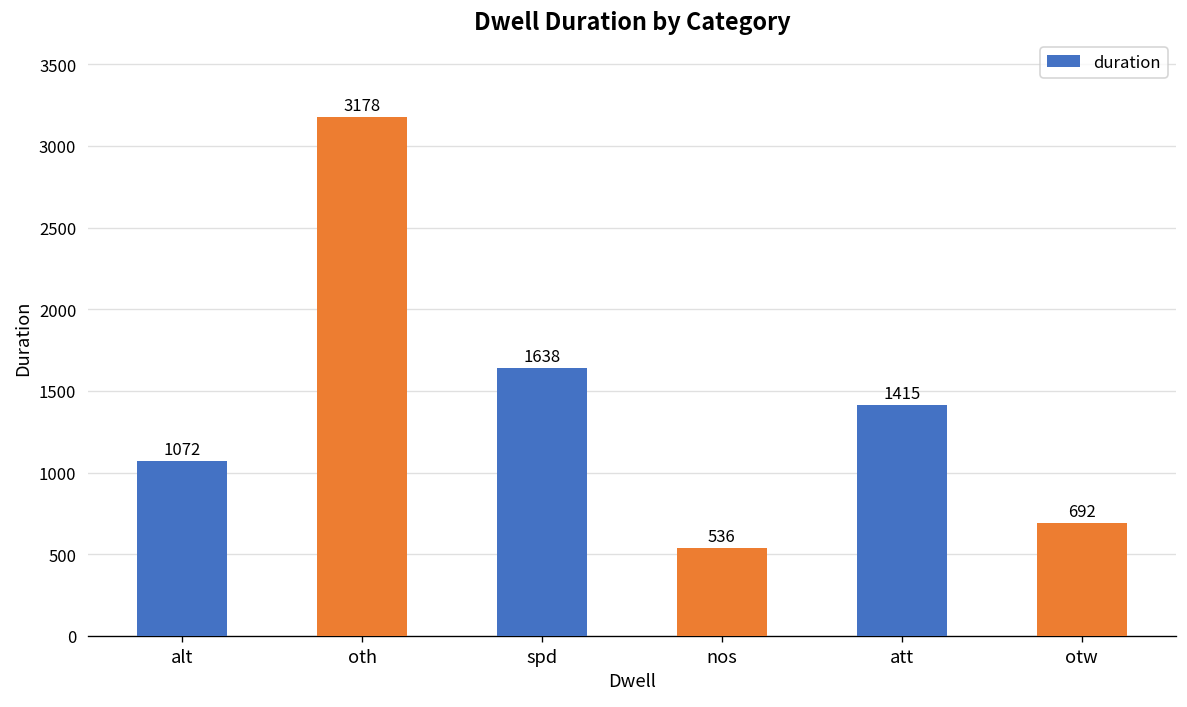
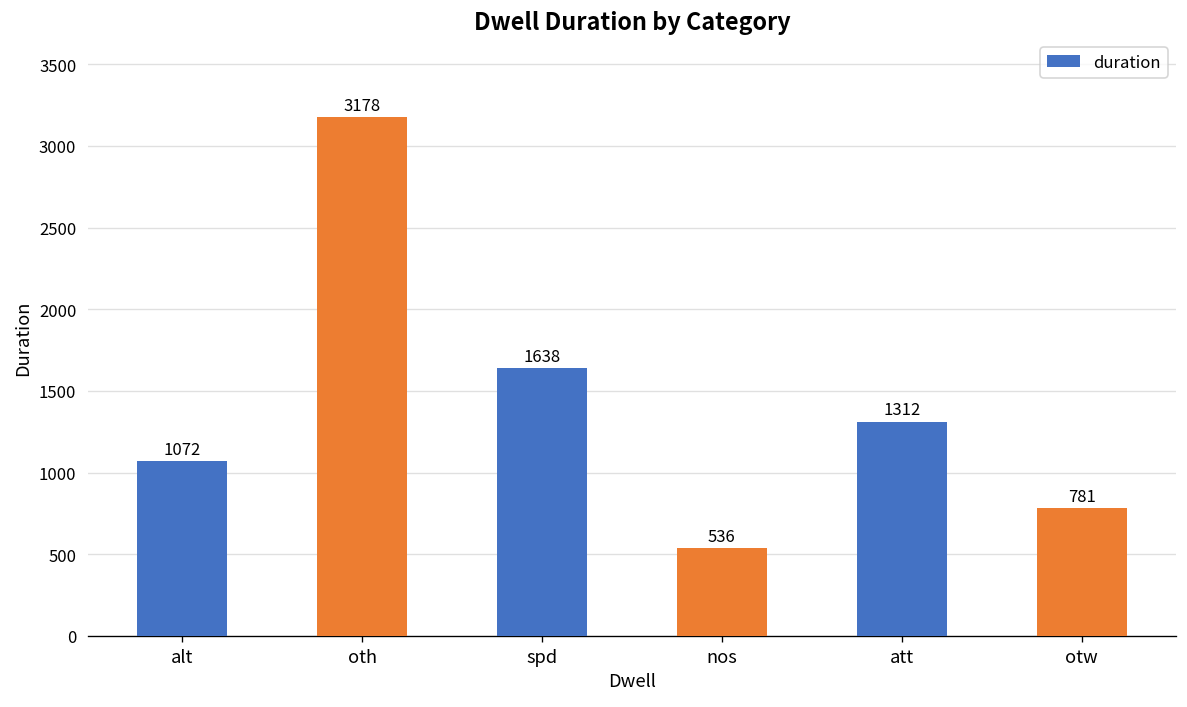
att: 1415 -> 1312
otw: 692 -> 781
